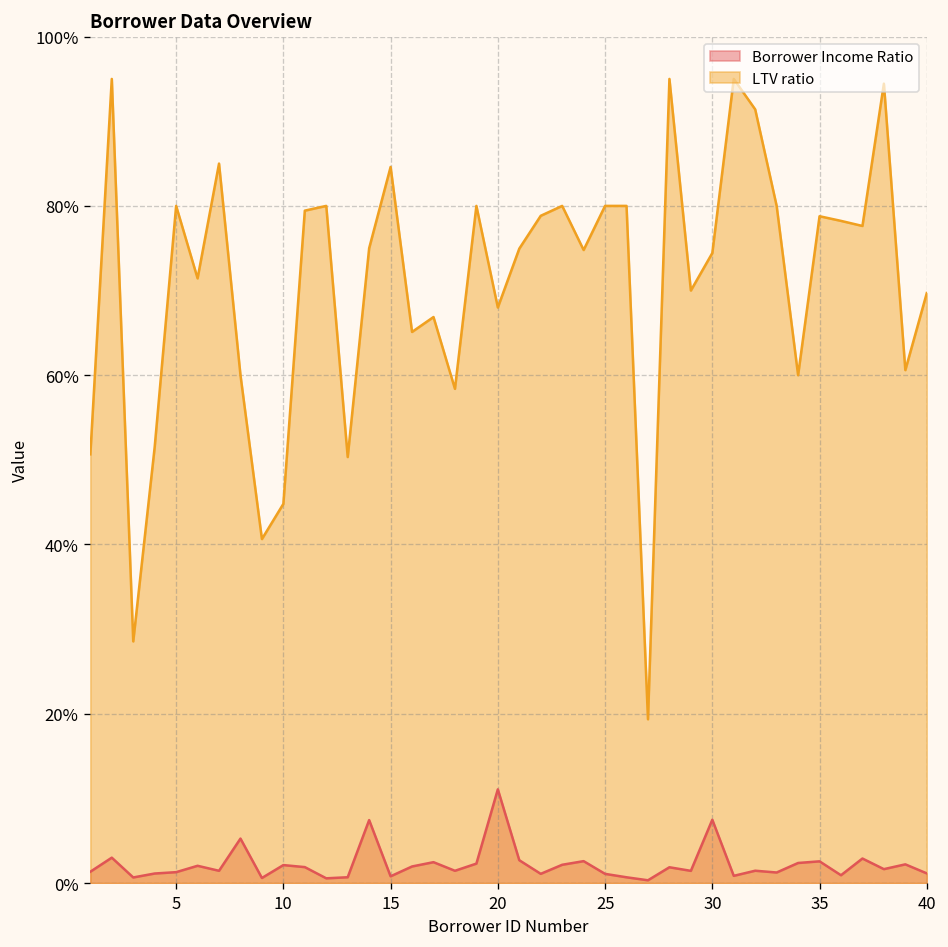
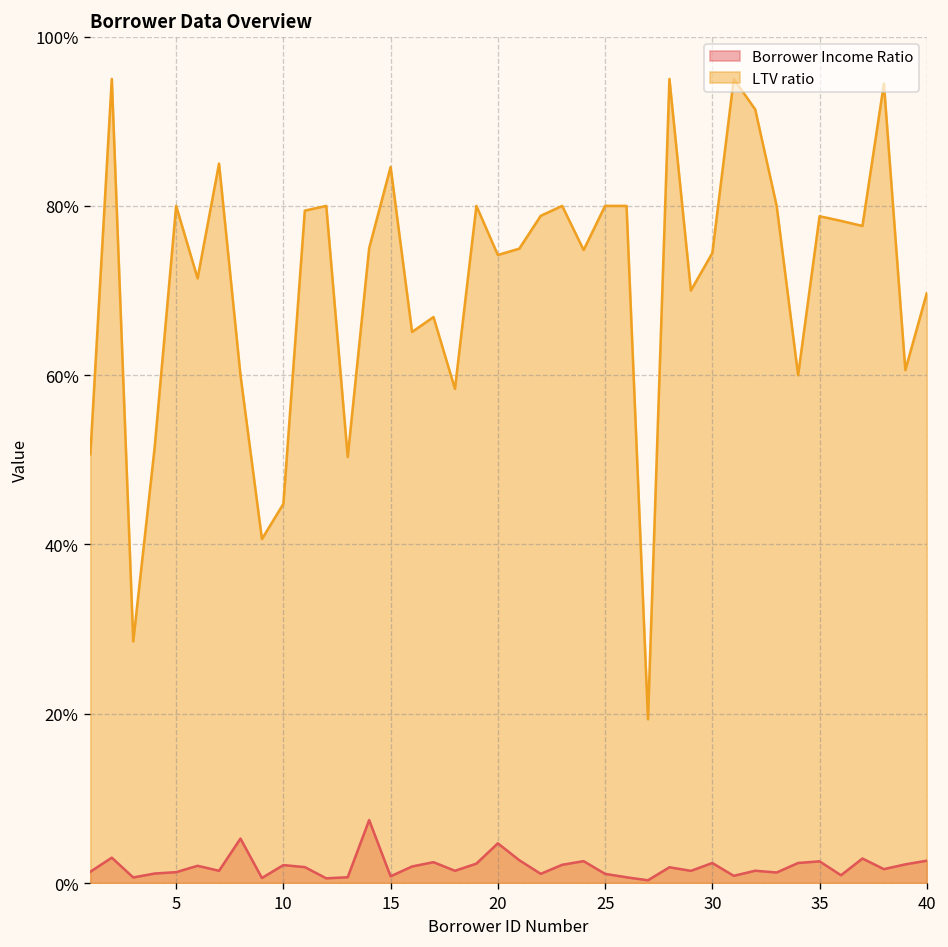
Borrower Income Ratio, 20: 11% -> 5%
LTV ratio, 20: 68% -> 74%
Borrower Income Ratio, 30: 7% -> 2%
Borrower Income Ratio, 40: 1% -> 3%
